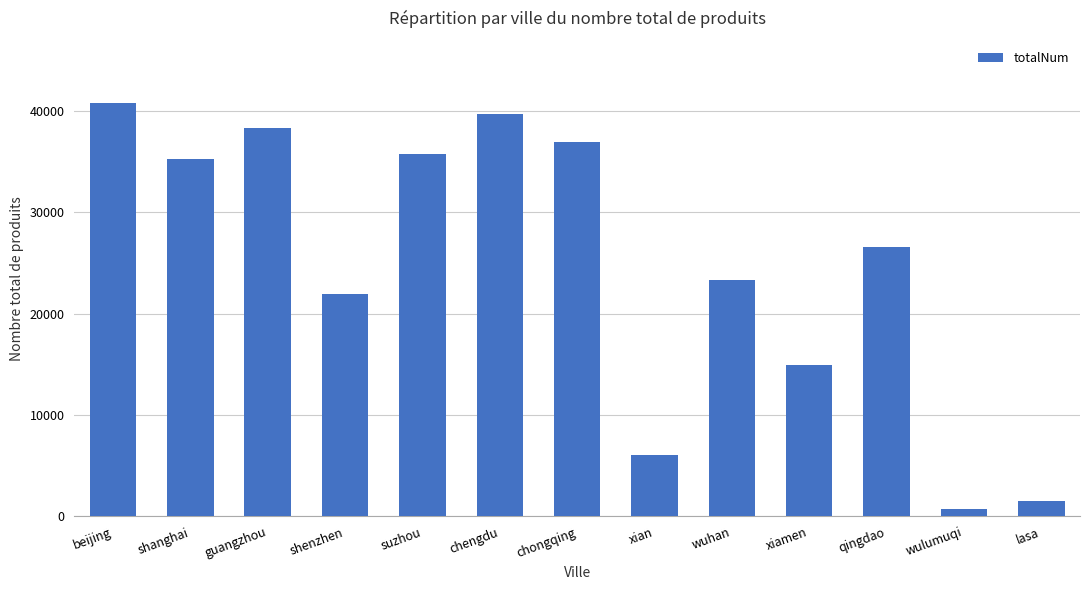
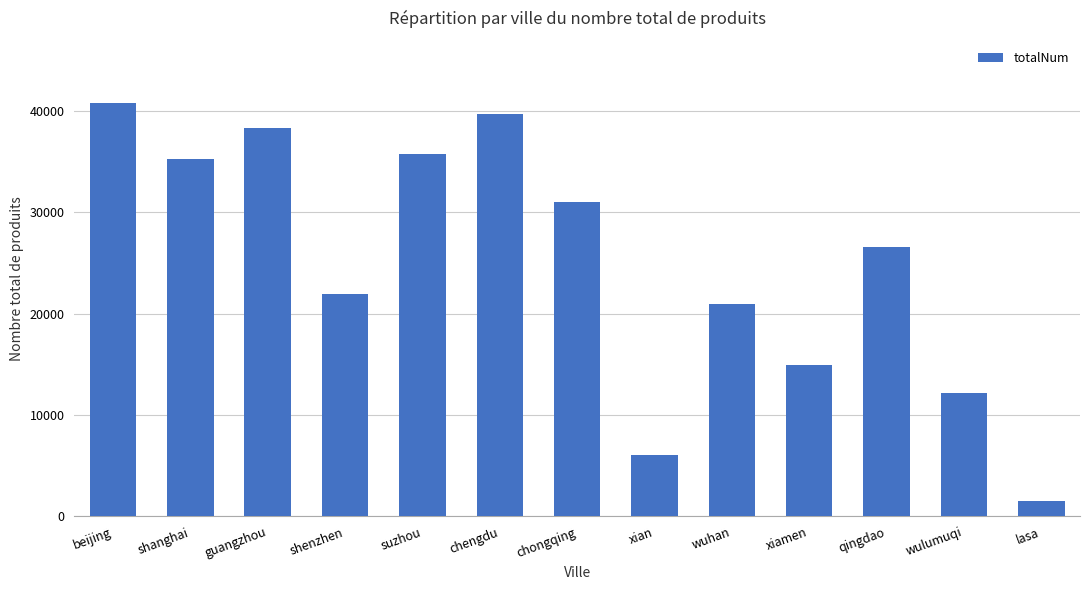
chongqing: 36900 -> 31000
wuhan: 23300 -> 20900
wulumuqi: 700 -> 12200
